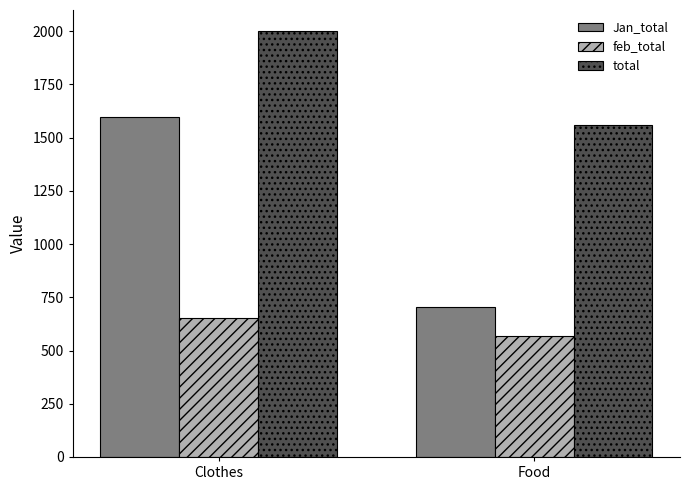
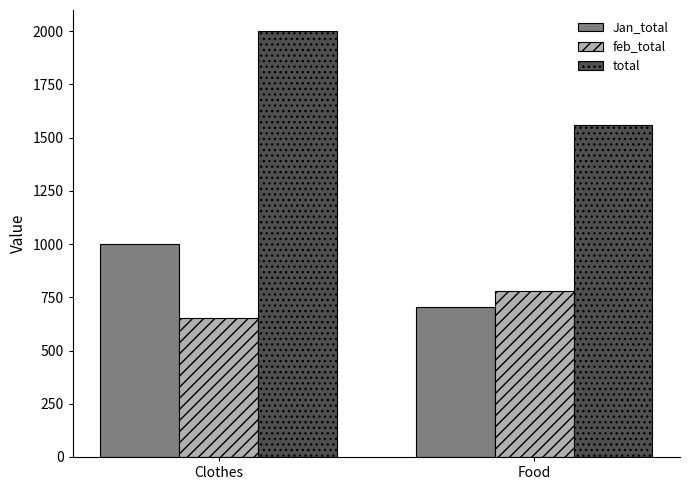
Jan_total, Clothes: 1600 -> 1000
feb_total, Food: 570 -> 780
